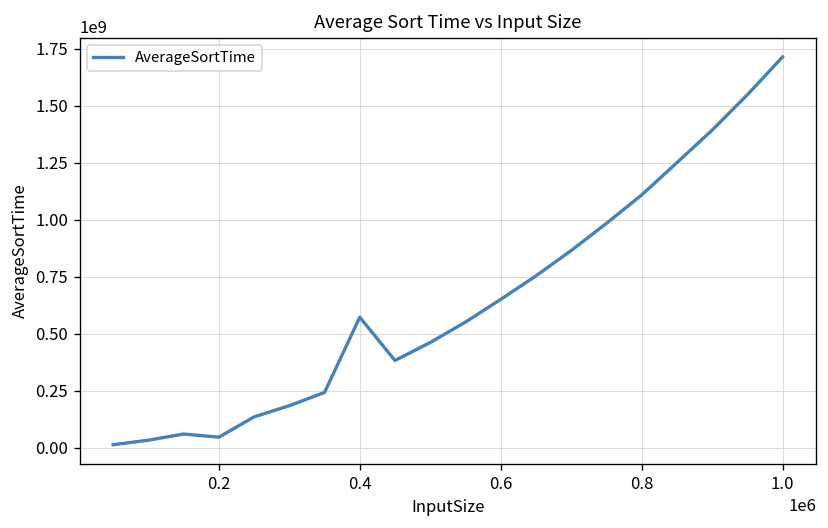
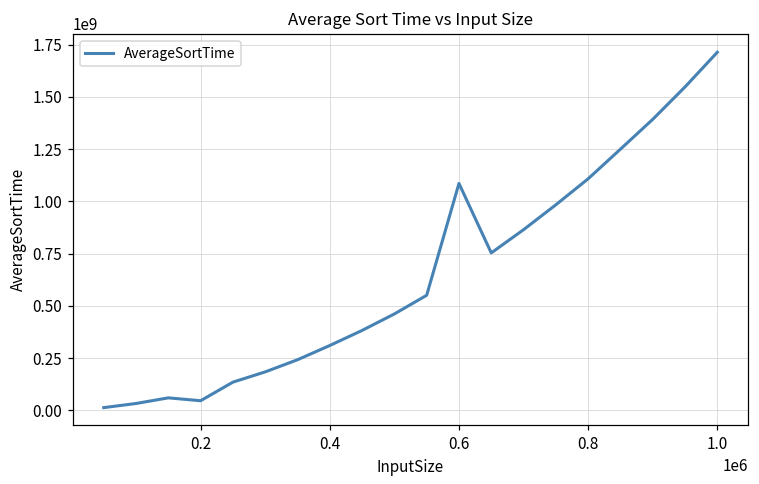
0.4: 570000000 -> 310000000
0.6: 650000000 -> 1090000000
